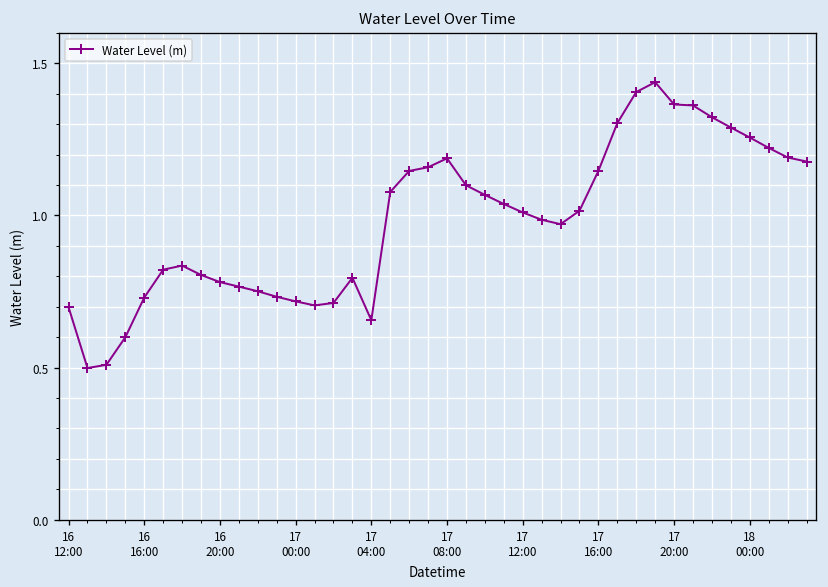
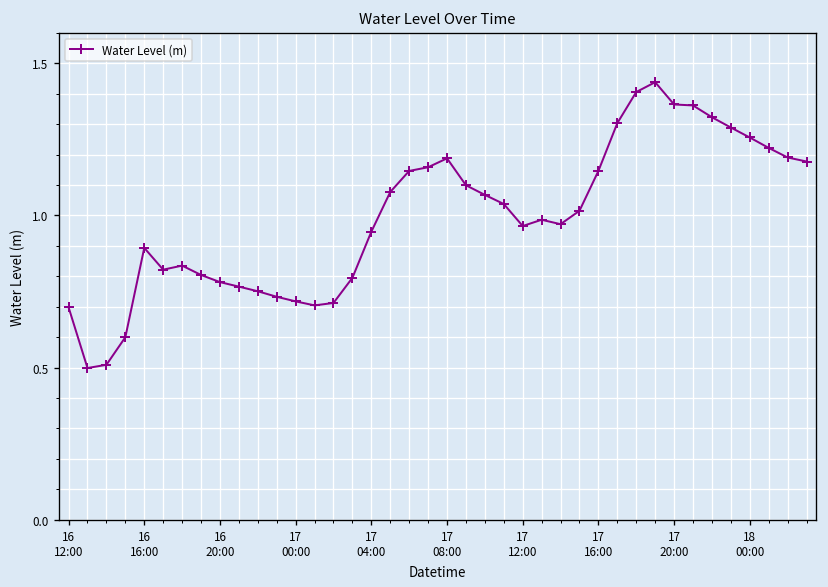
16 16:00: 0.73 -> 0.89
17 04:00: 0.66 -> 0.95
17 12:00: 1.01 -> 0.97
